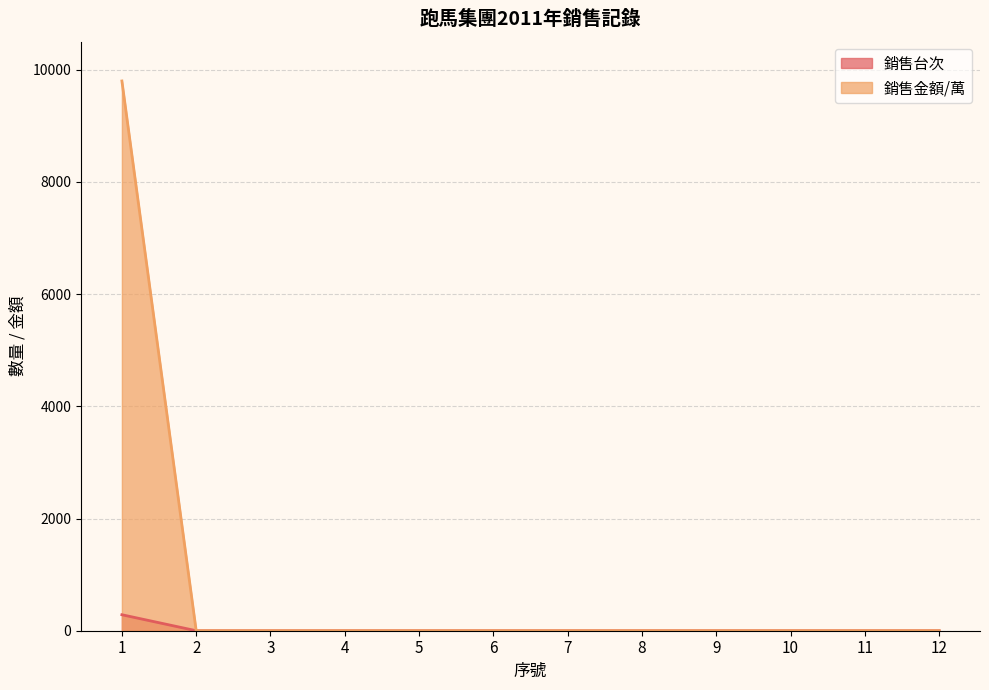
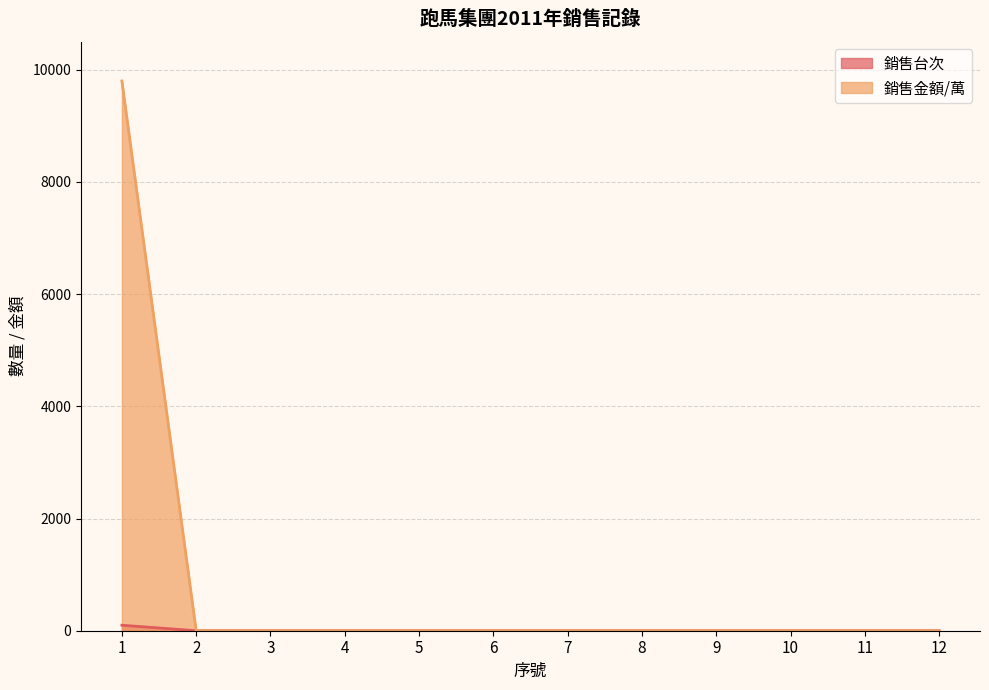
銷售台次, 1: 300 -> 100
